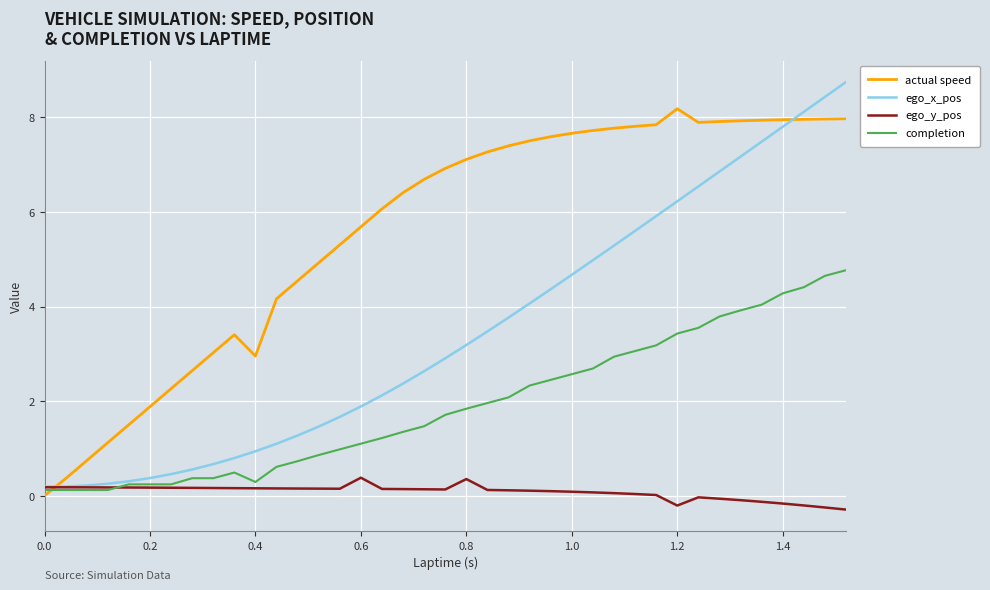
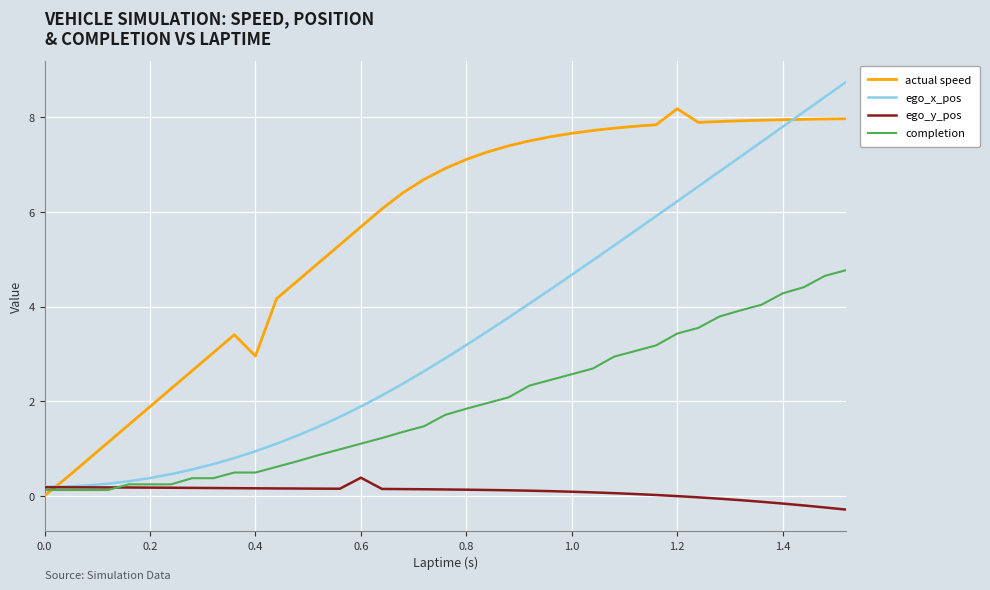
completion, 0.4: 0.3 -> 0.5
ego_y_pos, 0.8: 0.4 -> 0.1
ego_y_pos, 1.2: -0.2 -> 0.0
